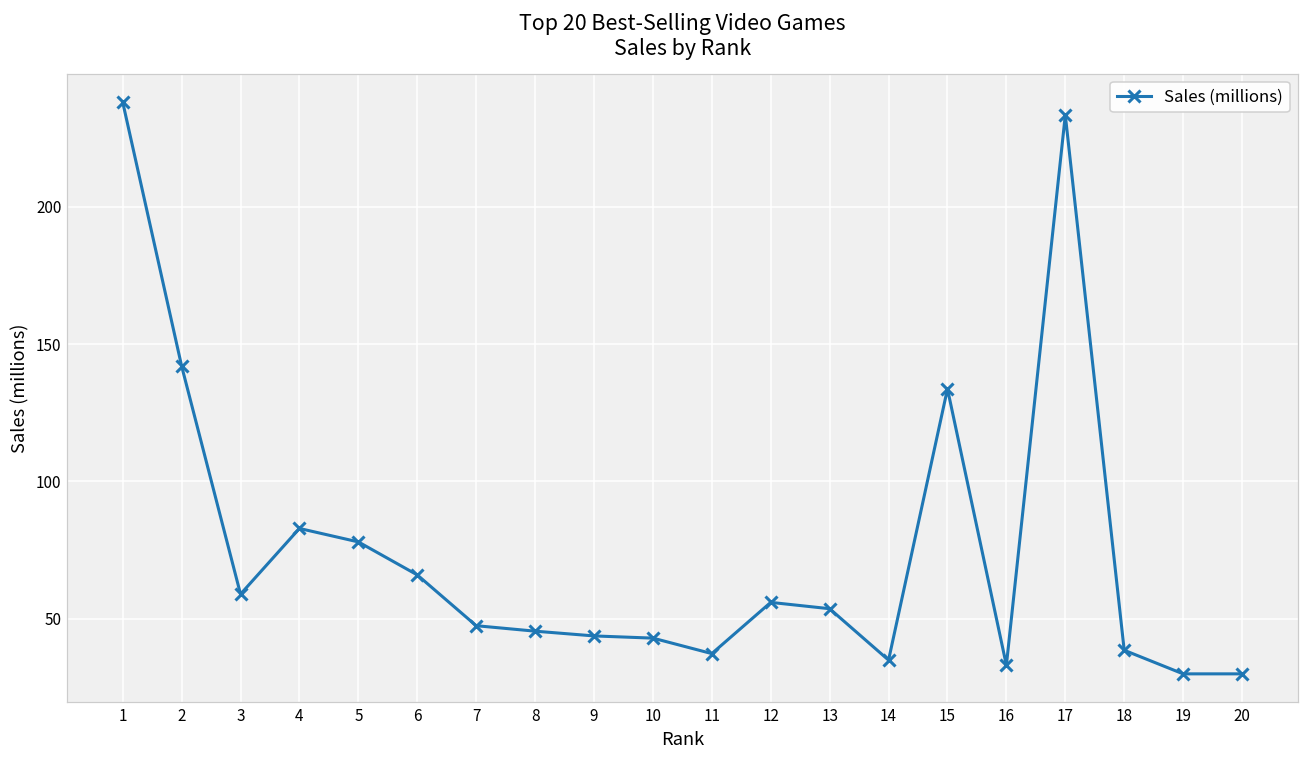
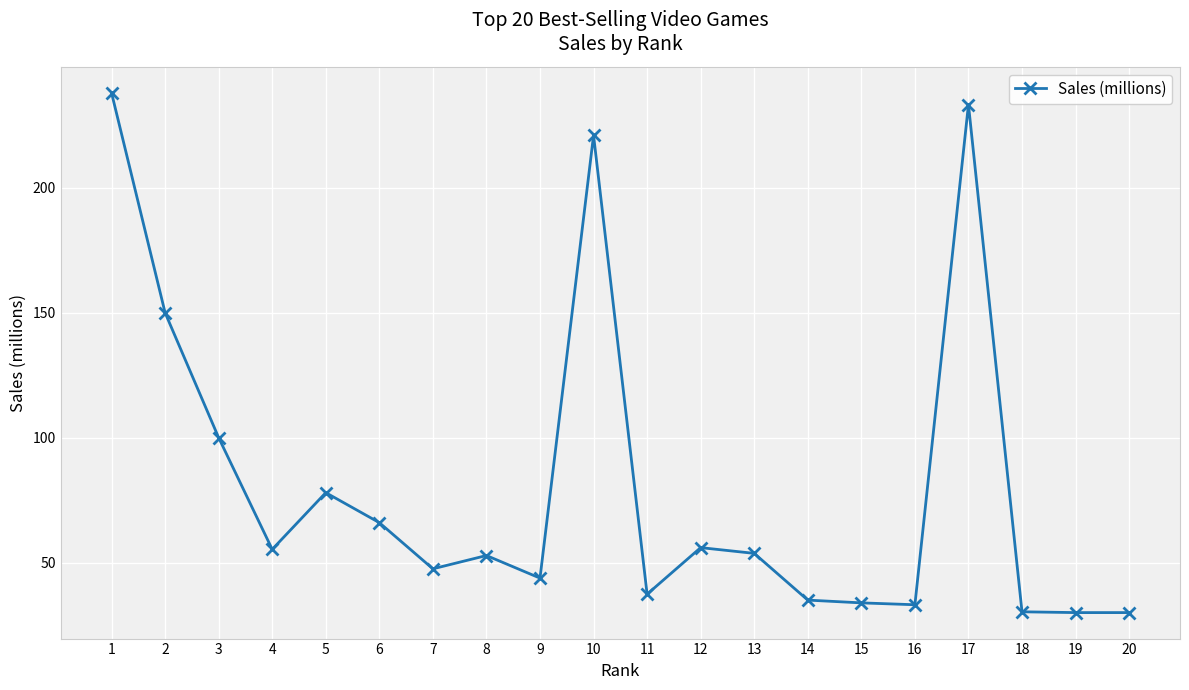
2: 142 -> 150
3: 59 -> 100
4: 83 -> 55
8: 46 -> 53
10: 43 -> 221
15: 134 -> 34
18: 39 -> 30
